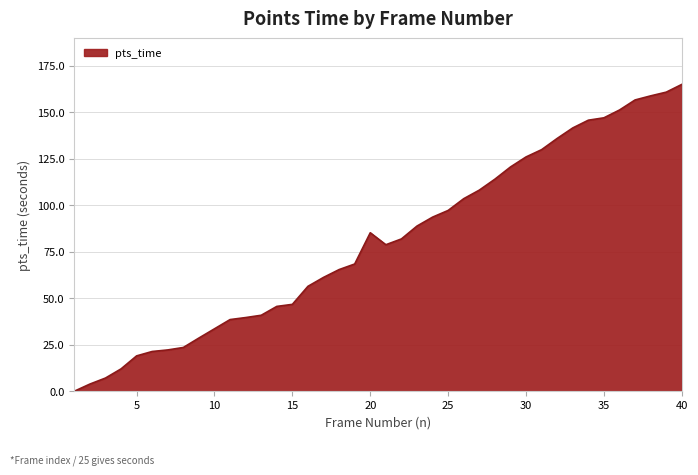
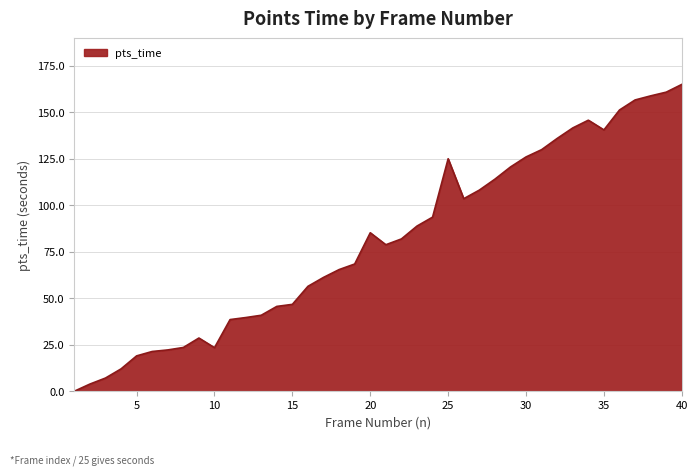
10: 34 -> 23
25: 97 -> 125
35: 147 -> 141
